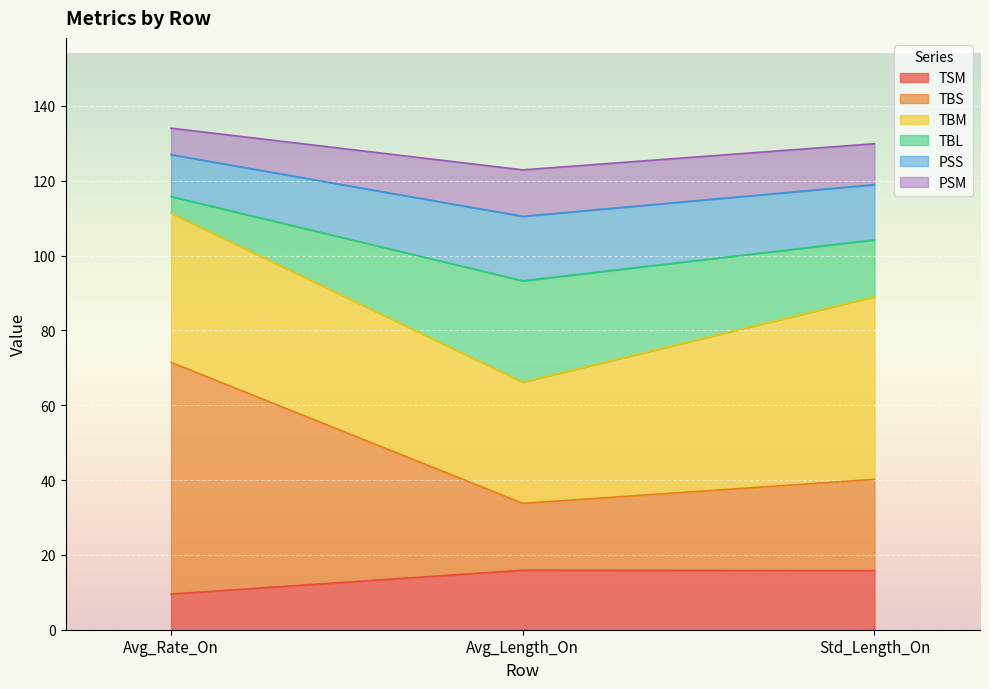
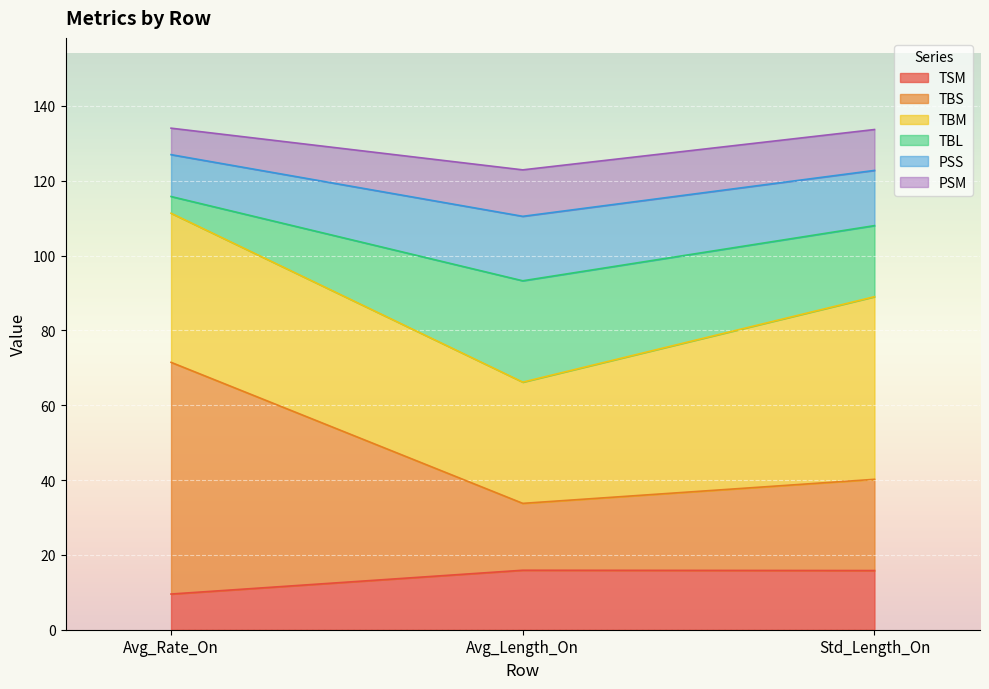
TBL, Std_Length_On: 15 -> 19
